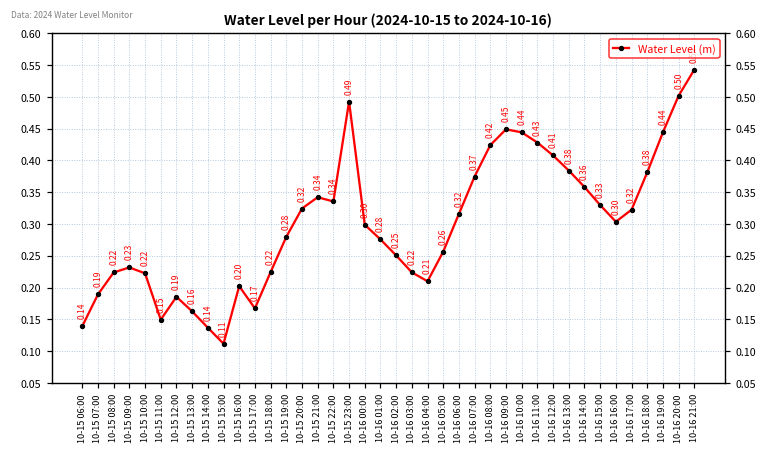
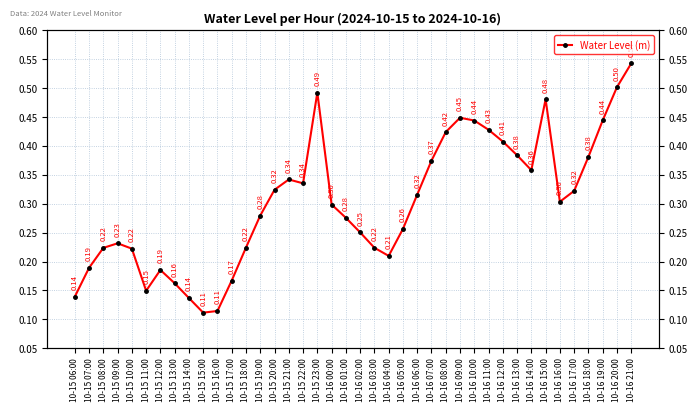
10-15 16:00: 0.20 -> 0.11
10-16 15:00: 0.33 -> 0.48
